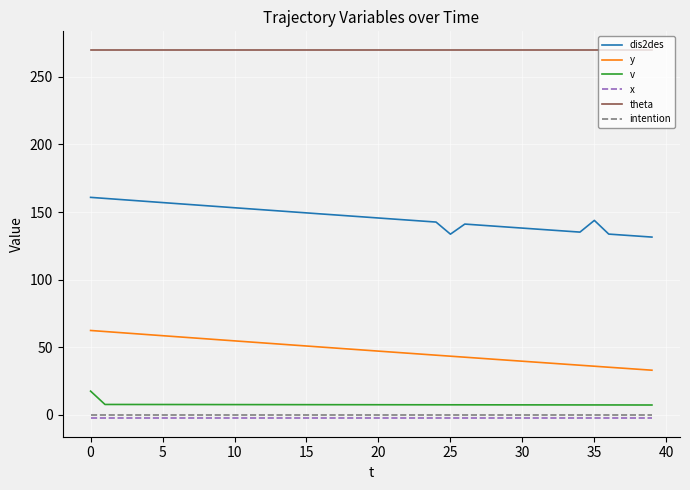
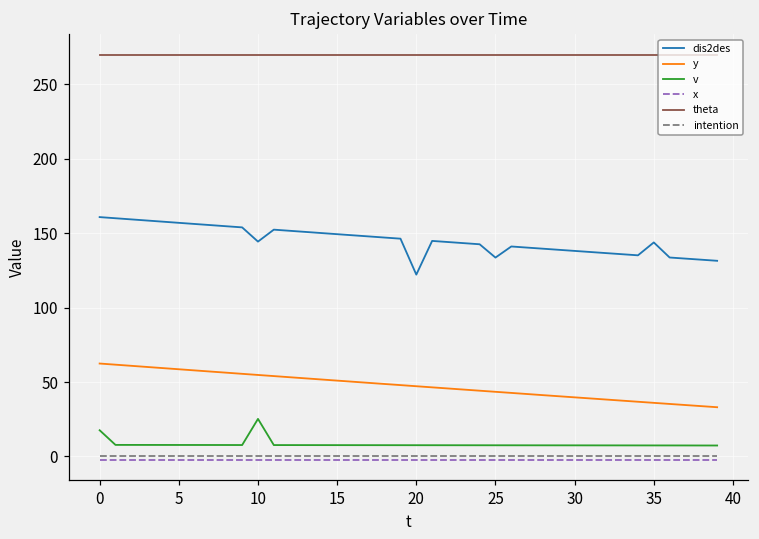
dis2des, 10: 153 -> 144
v, 10: 8 -> 25
dis2des, 20: 146 -> 122
